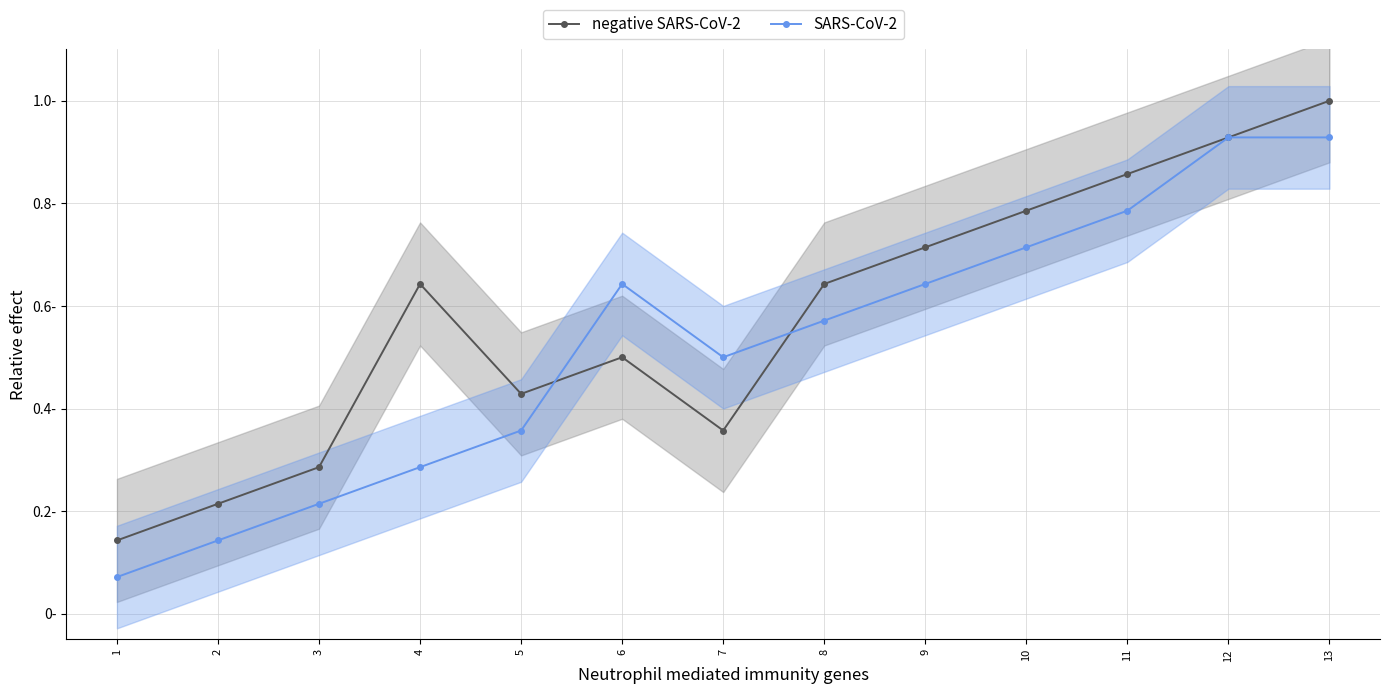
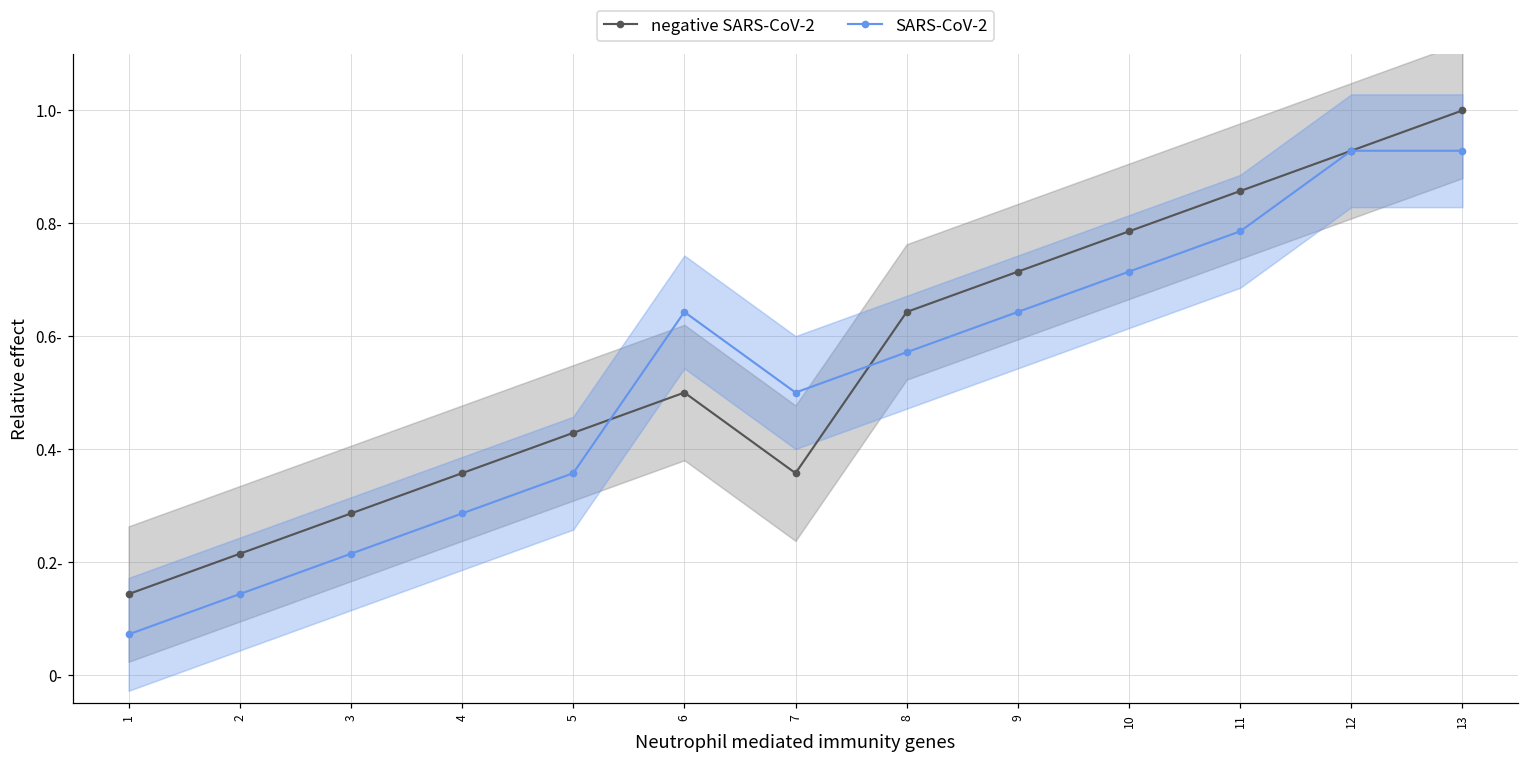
negative SARS-CoV-2, 4: 0.64- -> 0.36-
